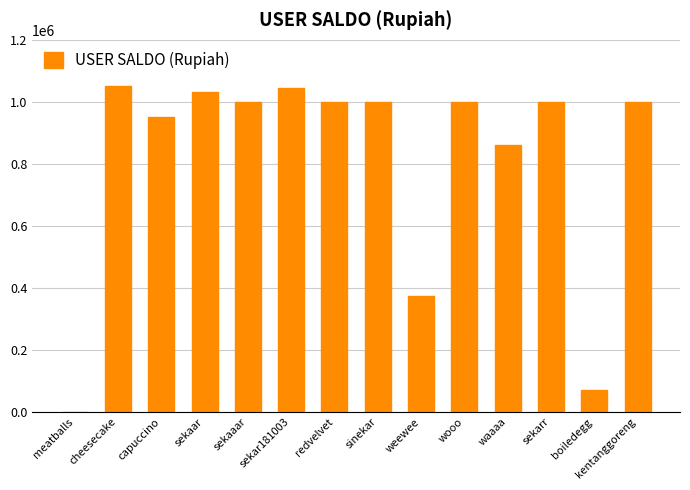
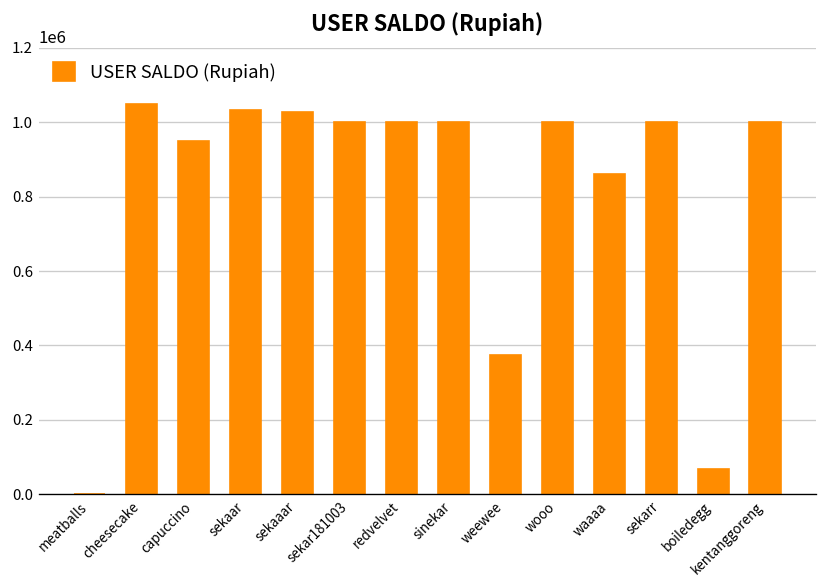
sekaaar: 1000000 -> 1030000
sekar181003: 1050000 -> 1000000
